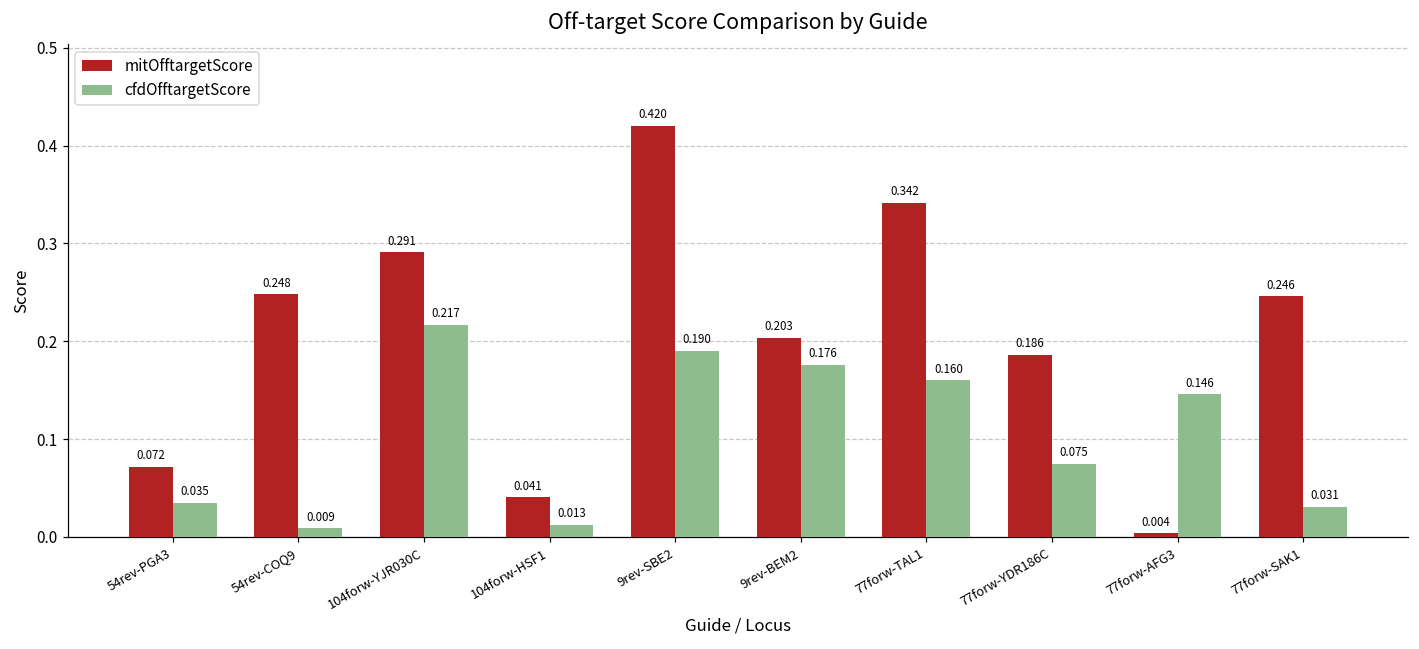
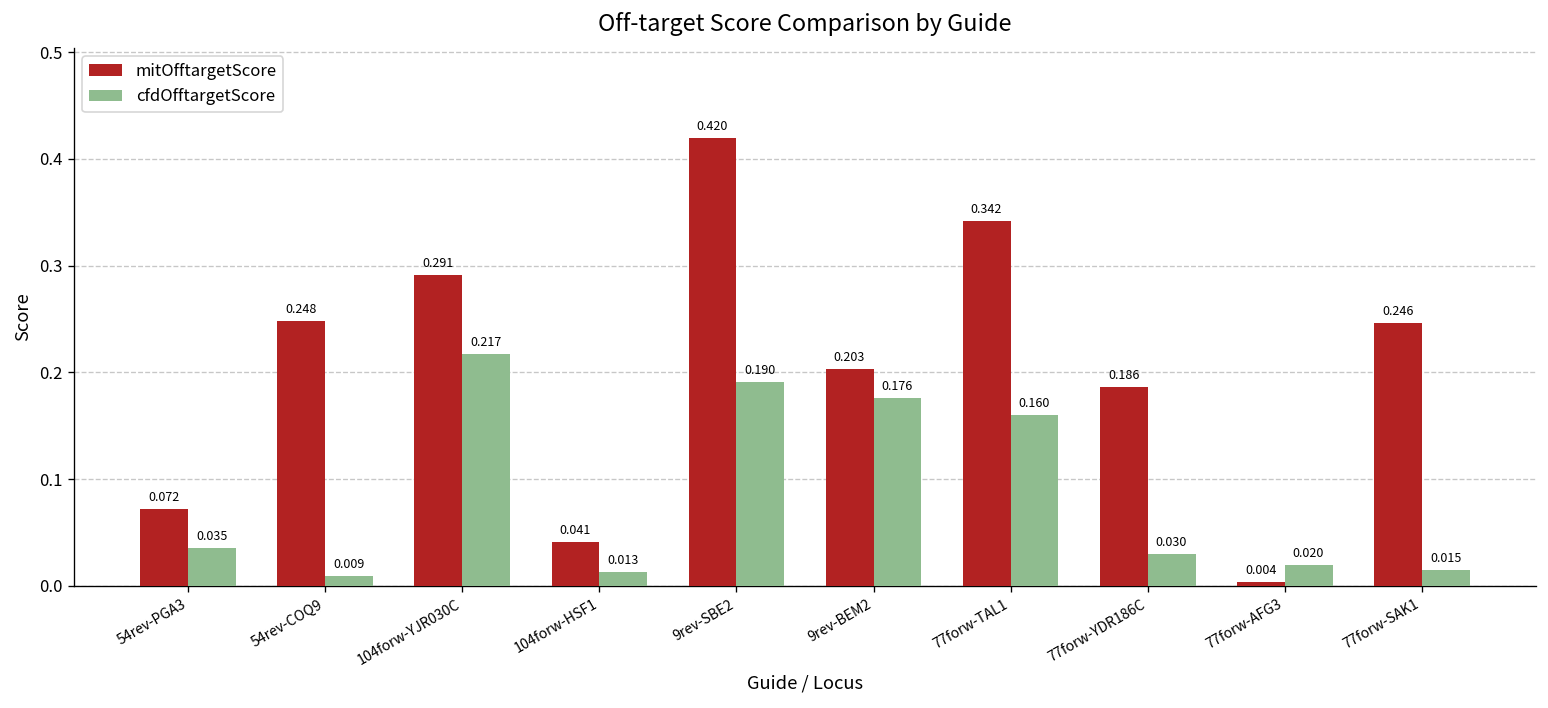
cfdOfftargetScore, 77forw-YDR186C: 0.075 -> 0.030
cfdOfftargetScore, 77forw-AFG3: 0.146 -> 0.020
cfdOfftargetScore, 77forw-SAK1: 0.031 -> 0.015
